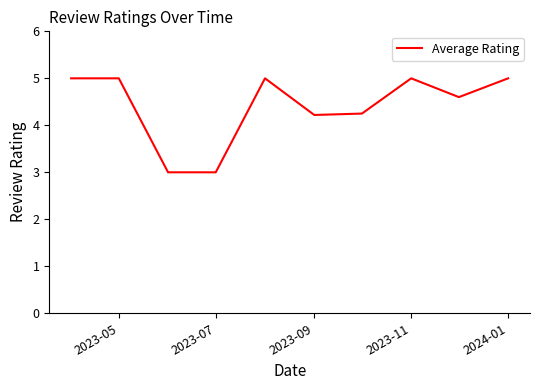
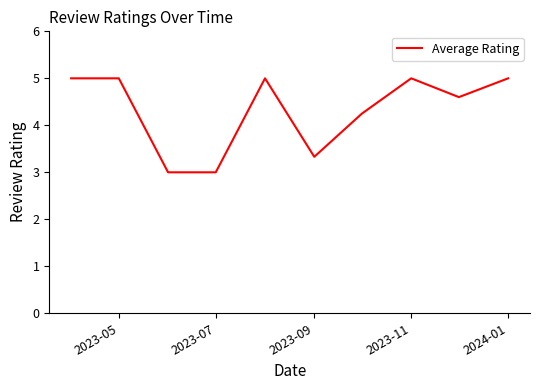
2023-09: 4.2 -> 3.3
